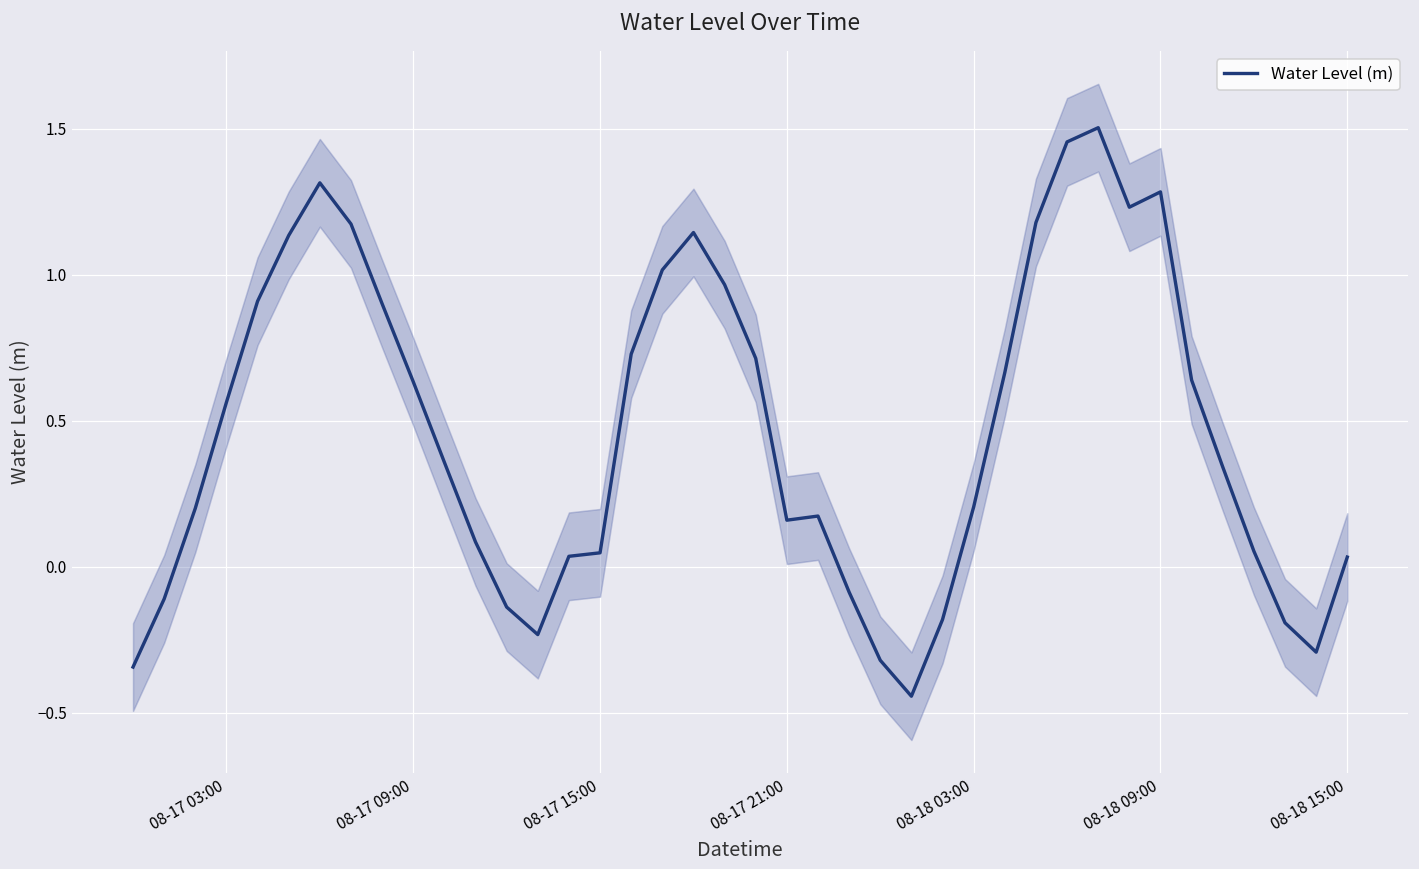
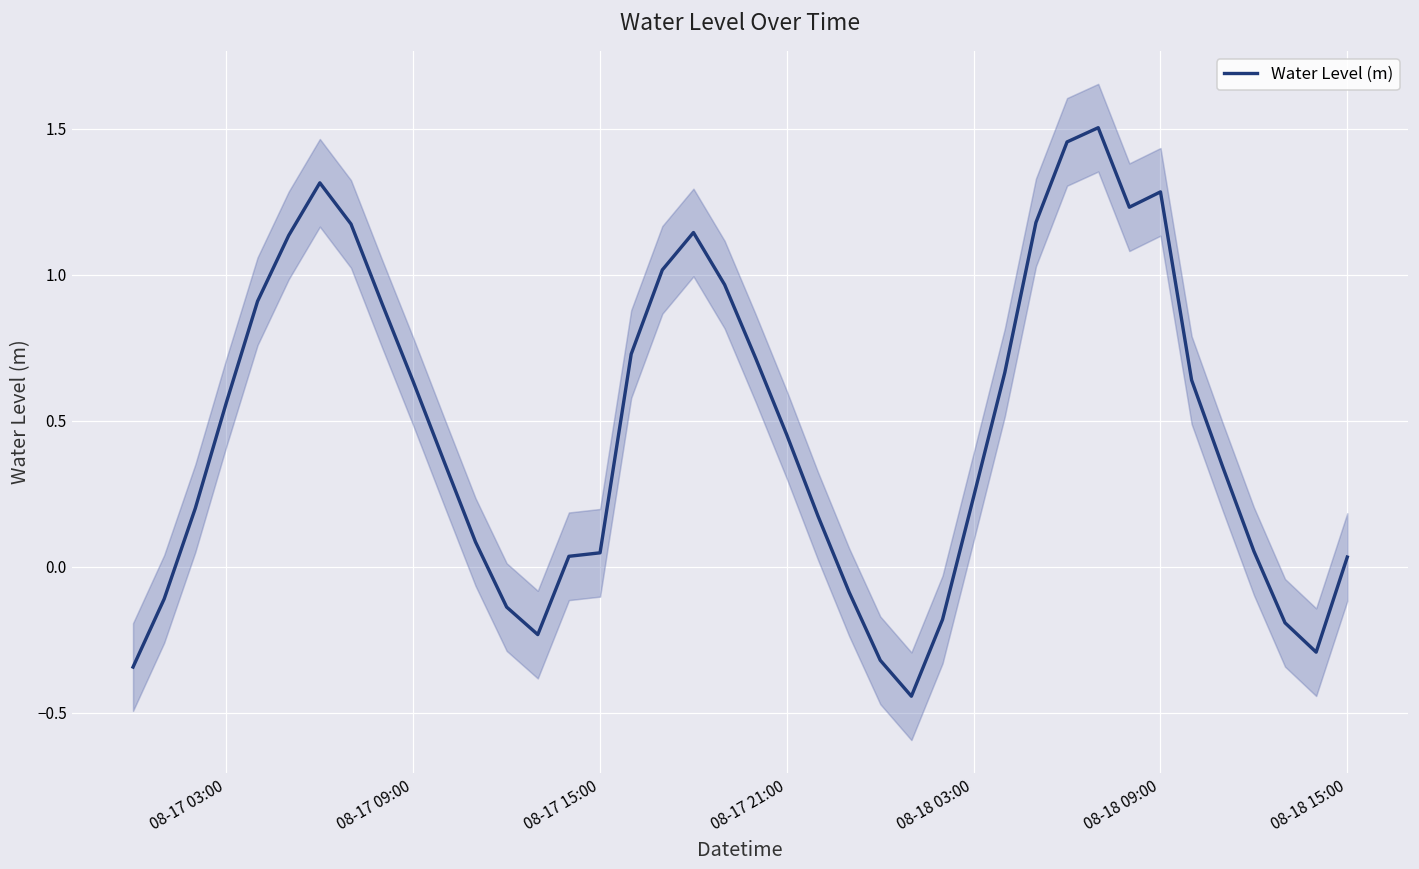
Water Level (m), 08-17 21:00: 0.16 -> 0.45
Water Level (m), 08-18 03:00: 0.20 -> 0.24
